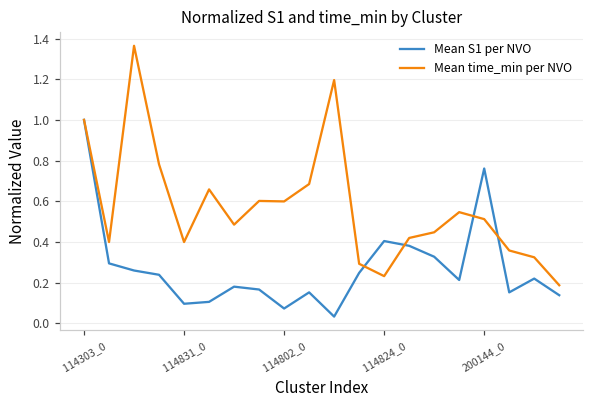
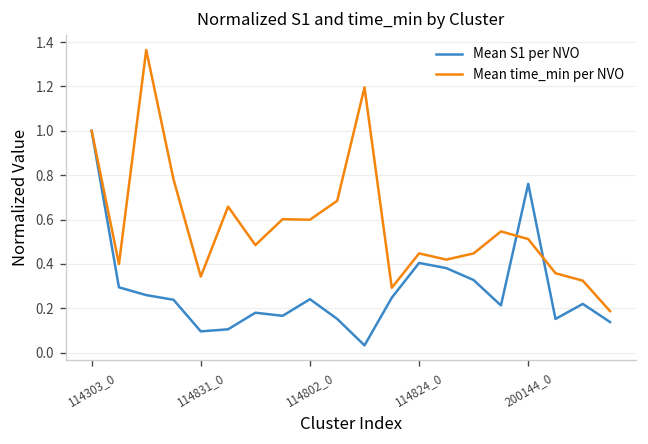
Mean time_min per NVO, 114831_0: 0.40 -> 0.34
Mean S1 per NVO, 114802_0: 0.07 -> 0.24
Mean time_min per NVO, 114824_0: 0.23 -> 0.45
